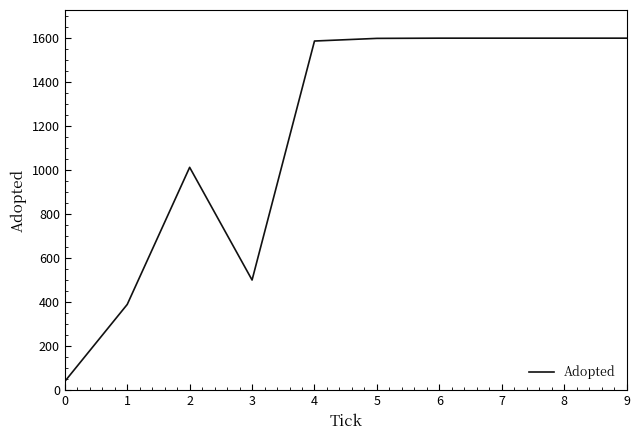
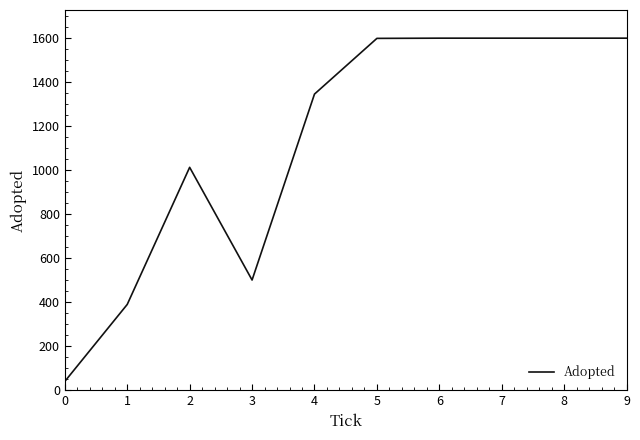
4: 1590 -> 1350
